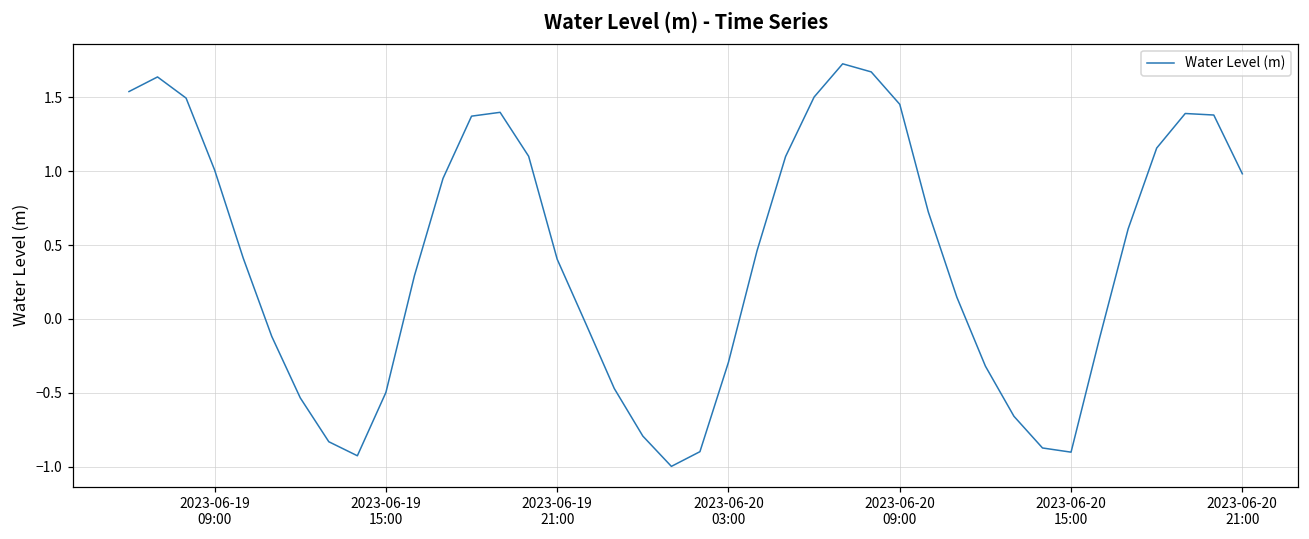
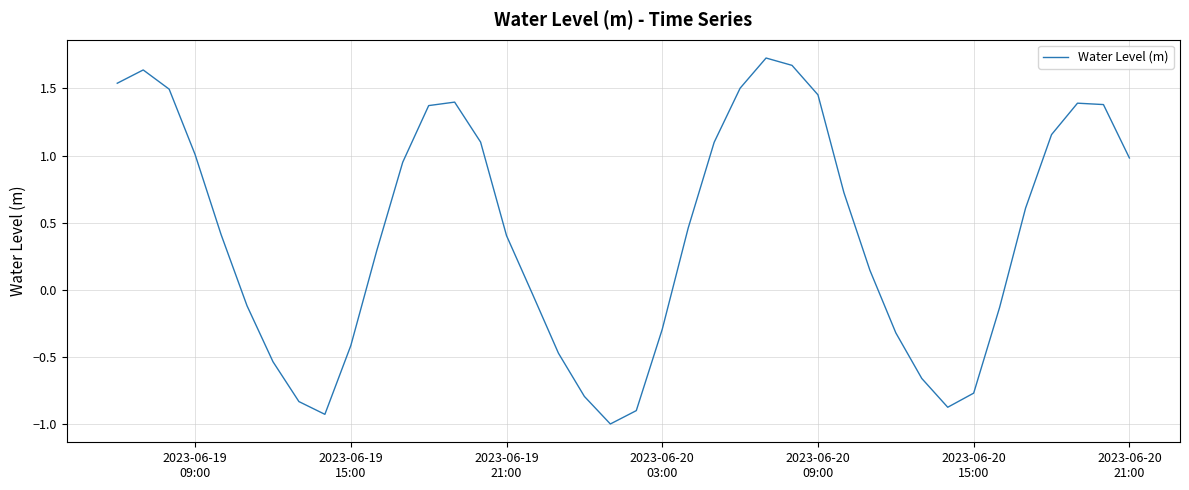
2023-06-19 15:00: -0.50 -> -0.41
2023-06-20 15:00: -0.90 -> -0.77
